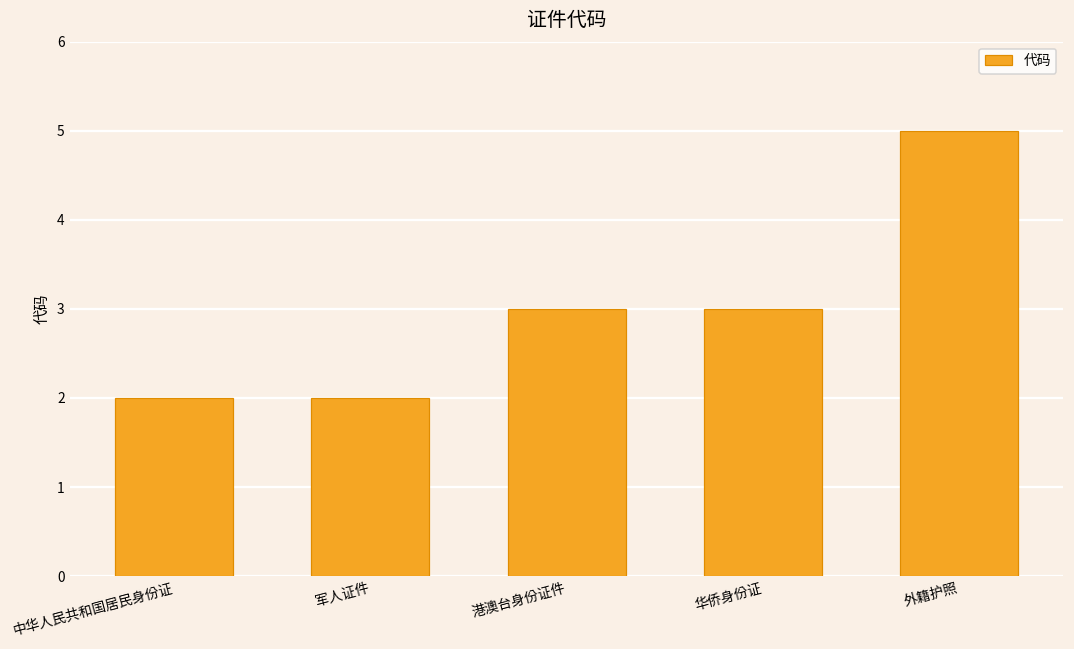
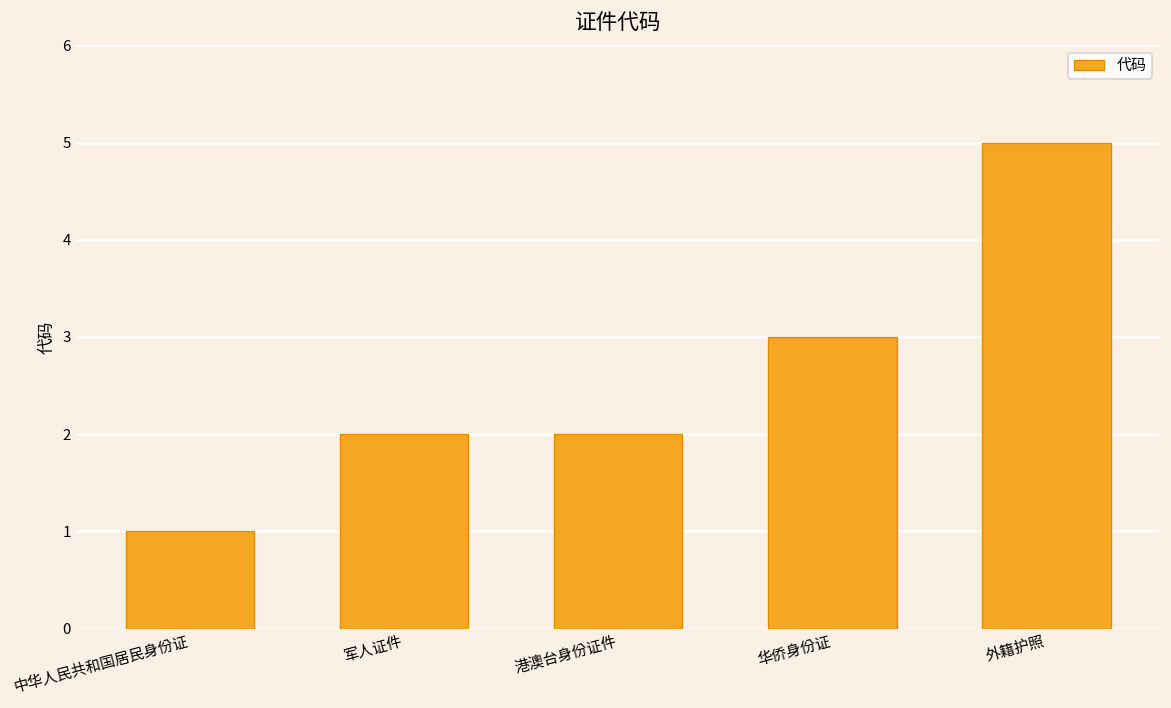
中华人民共和国居民身份证: 2 -> 1
港澳台身份证件: 3 -> 2
